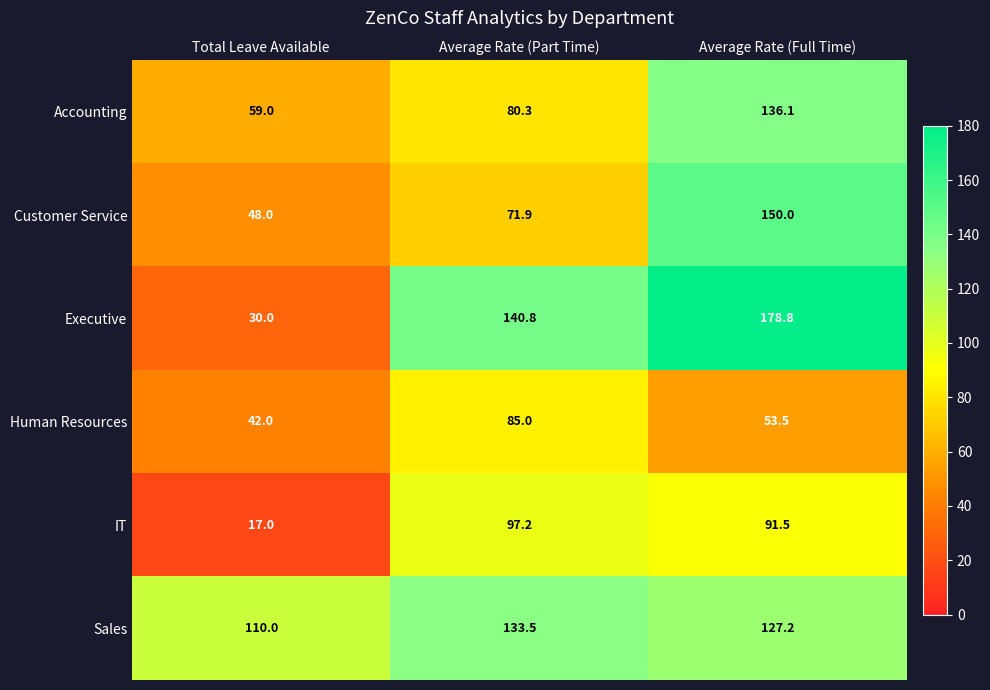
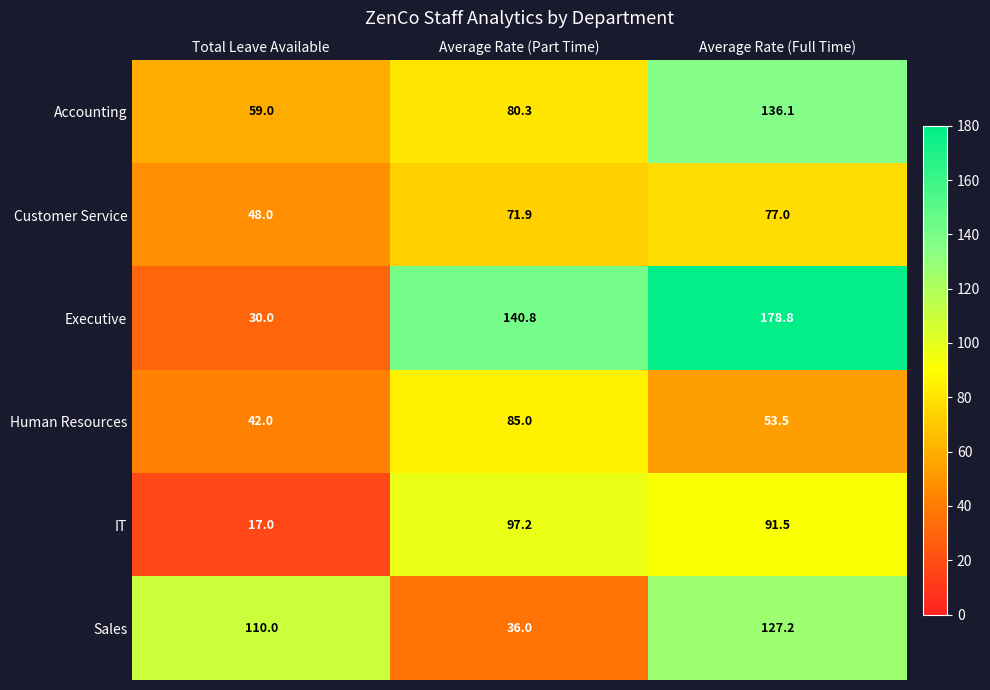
Customer Service, Average Rate (Full Time): 150.0 -> 77.0
Sales, Average Rate (Part Time): 133.5 -> 36.0
